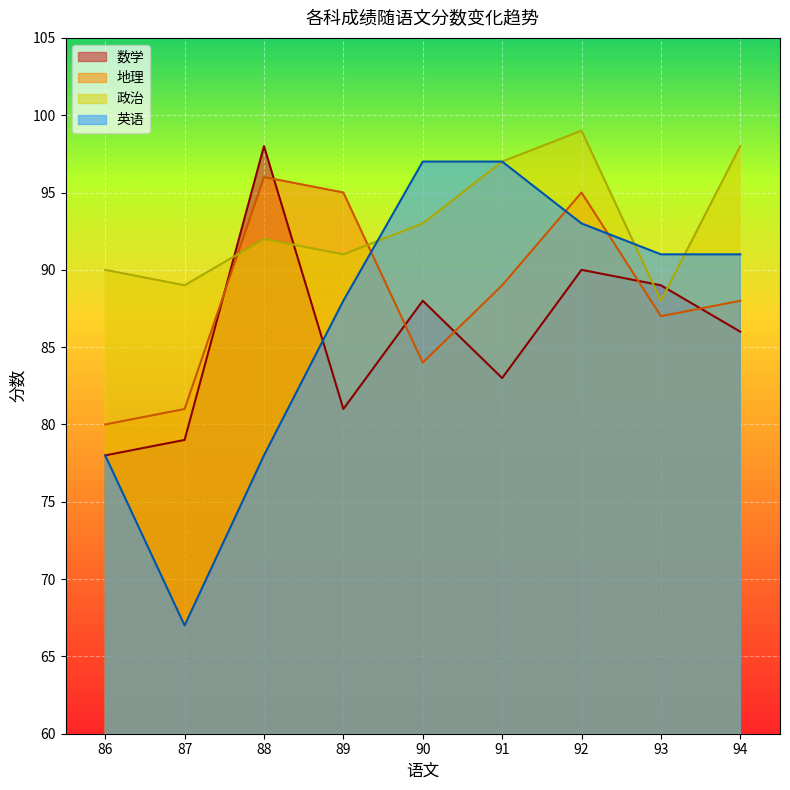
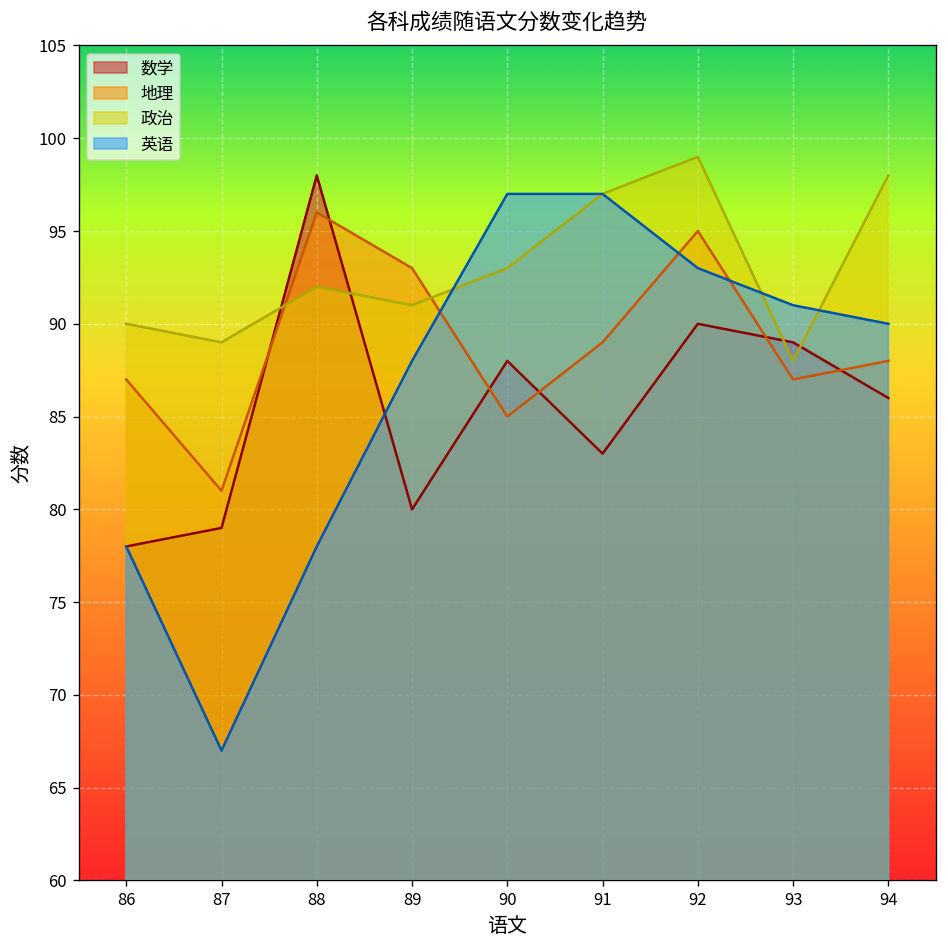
地理, 86: 80 -> 87
数学, 89: 81 -> 80
地理, 89: 95 -> 93
地理, 90: 84 -> 85
英语, 94: 91 -> 90
